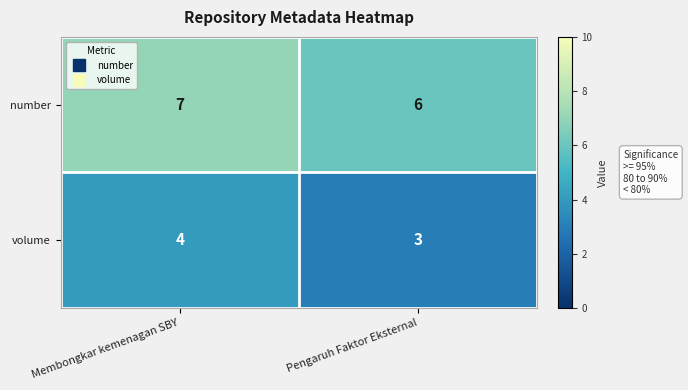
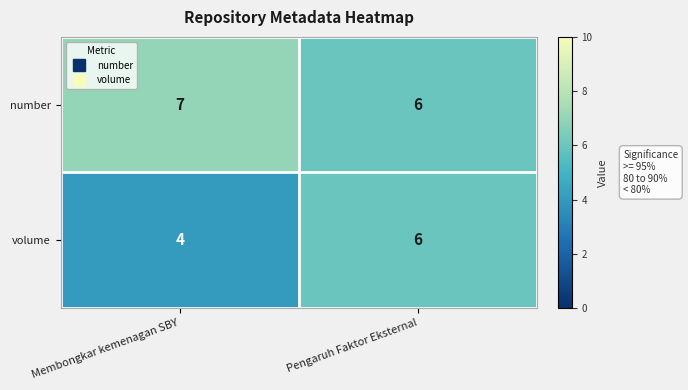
volume, Pengaruh Faktor Eksternal: 3 -> 6
